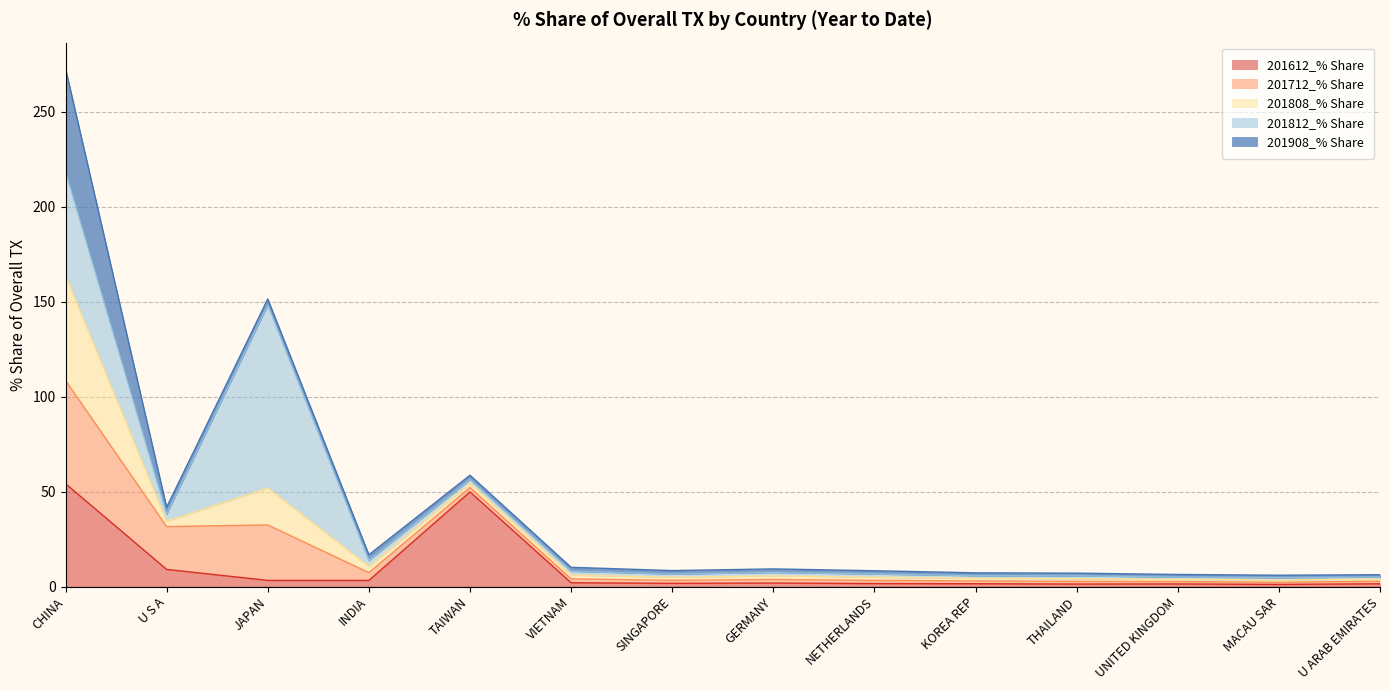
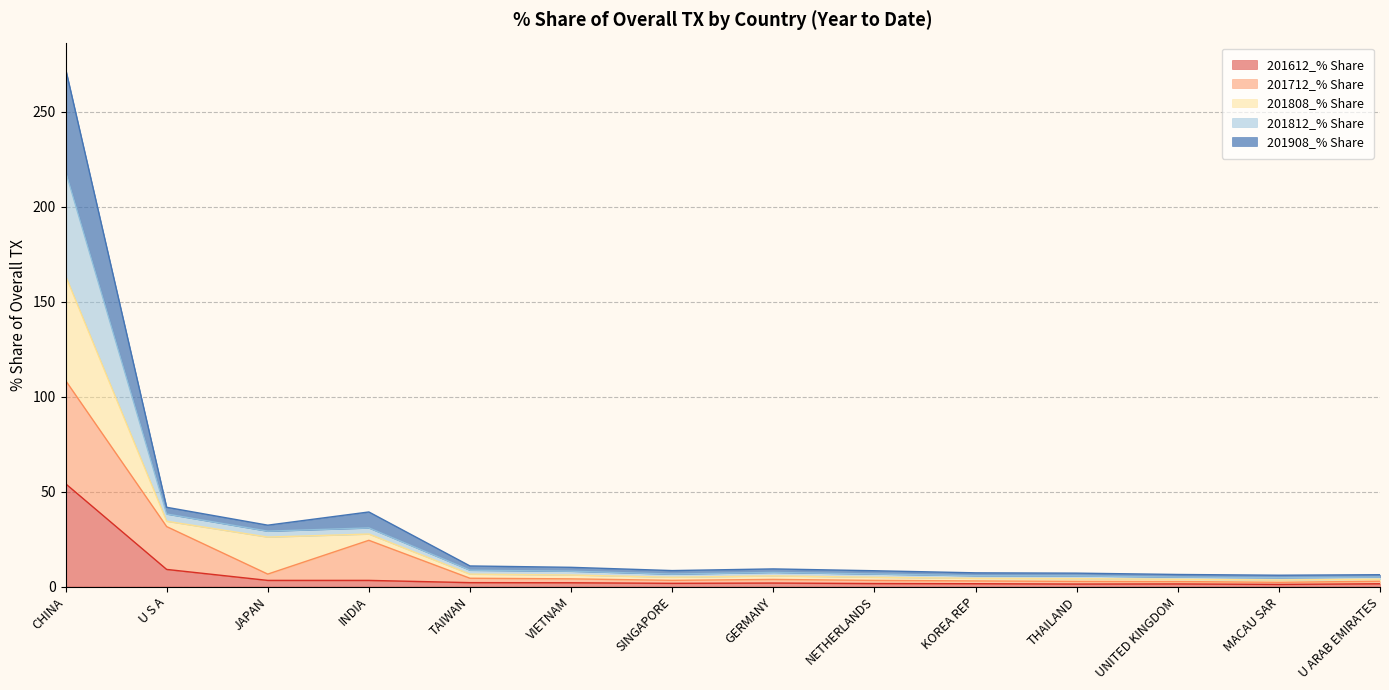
201712_% Share, JAPAN: 29 -> 3
201812_% Share, JAPAN: 96 -> 3
201712_% Share, INDIA: 4 -> 21
201908_% Share, INDIA: 3 -> 8
201612_% Share, TAIWAN: 50 -> 2
